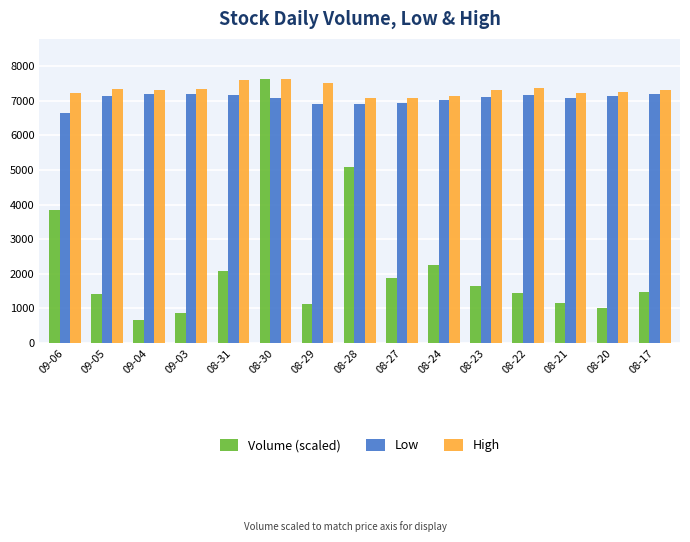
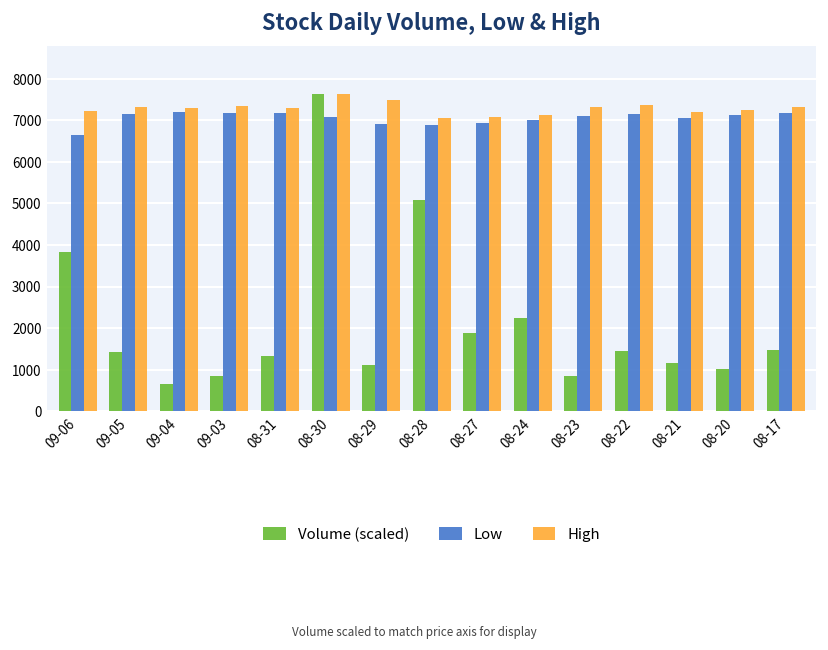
Volume (scaled), 08-31: 2100 -> 1300
High, 08-31: 7600 -> 7300
Volume (scaled), 08-23: 1600 -> 800
